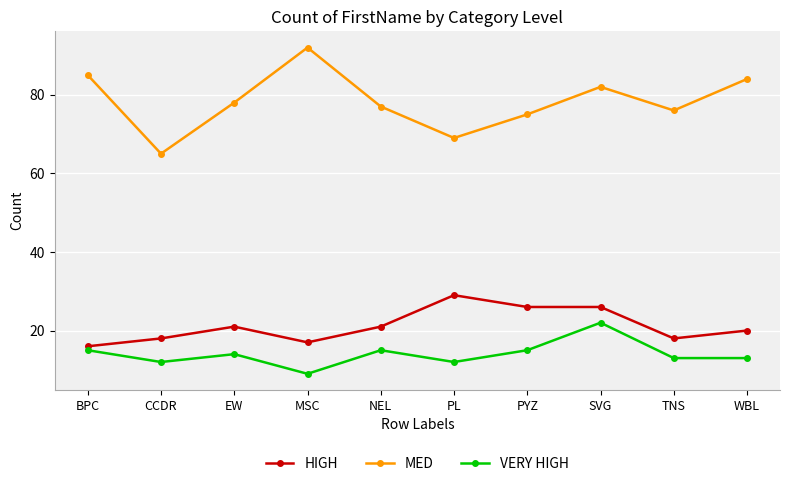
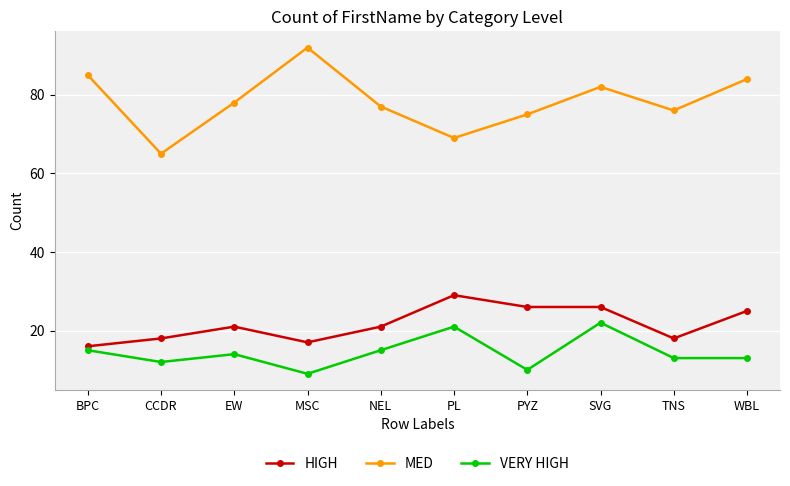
VERY HIGH, PL: 12 -> 21
VERY HIGH, PYZ: 15 -> 10
HIGH, WBL: 20 -> 25
